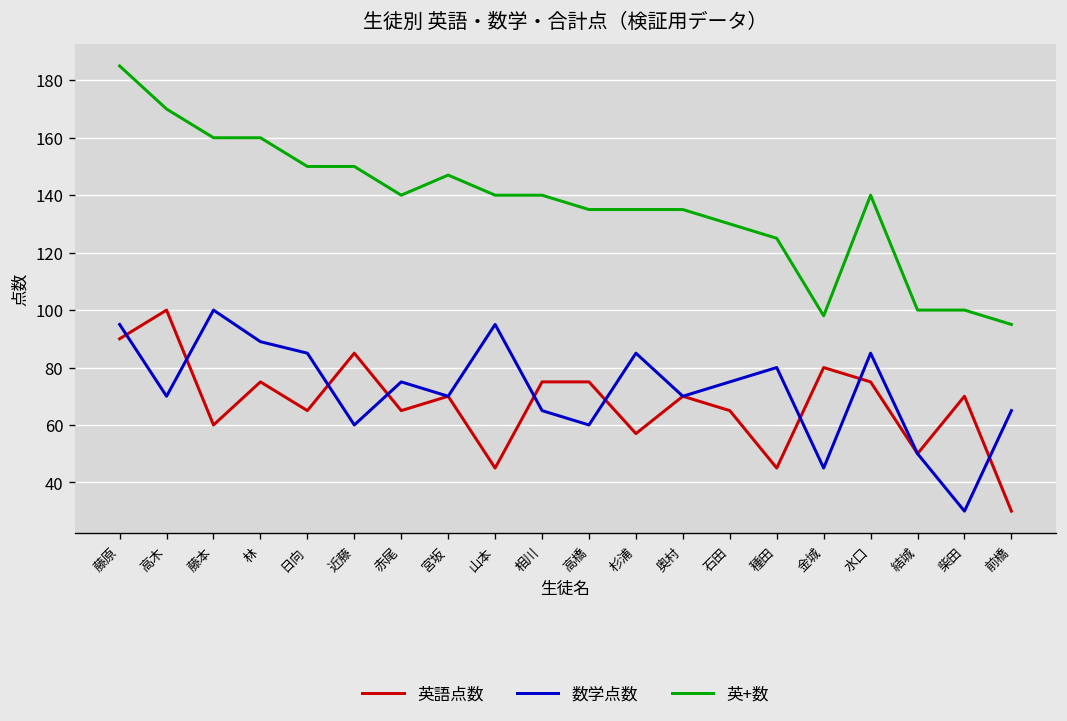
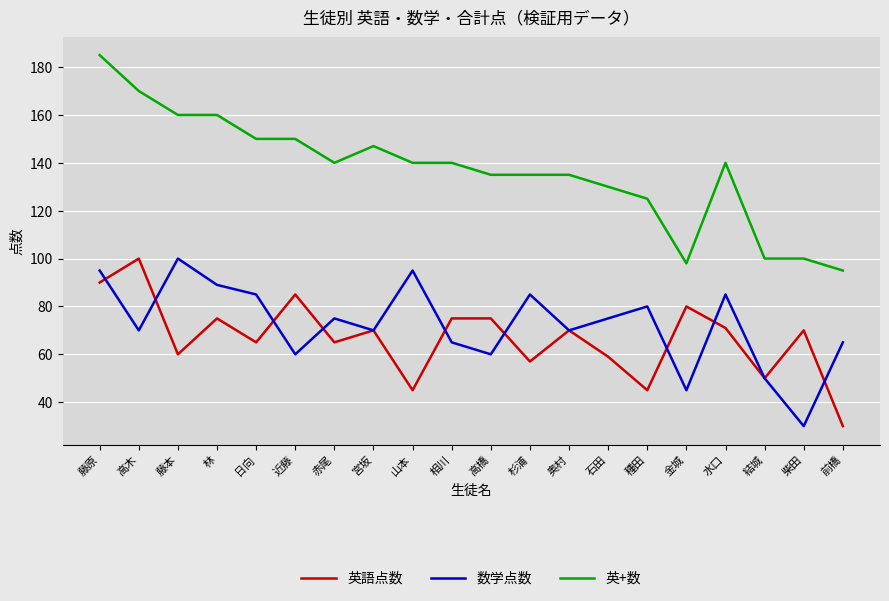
英語点数, 石田: 65 -> 59
英語点数, 水口: 75 -> 71
